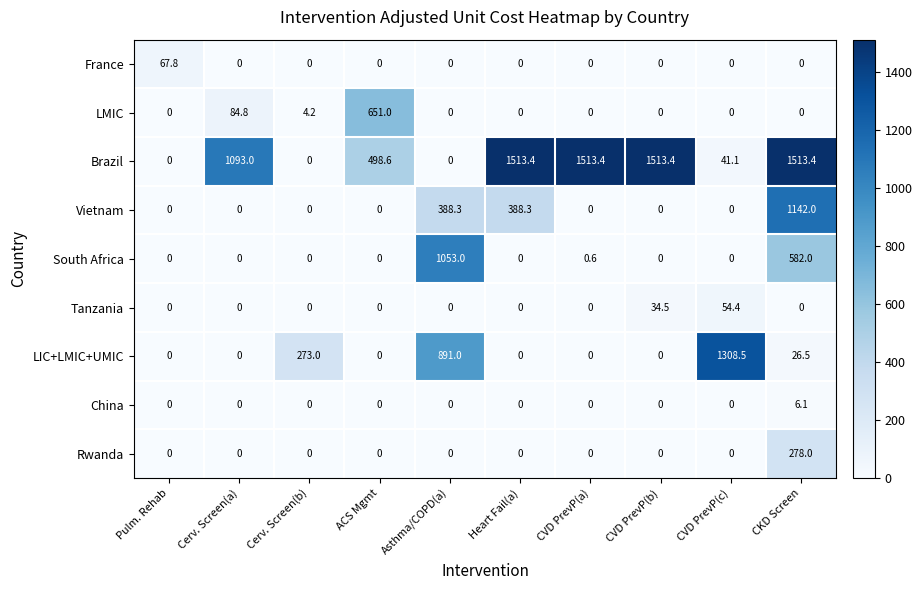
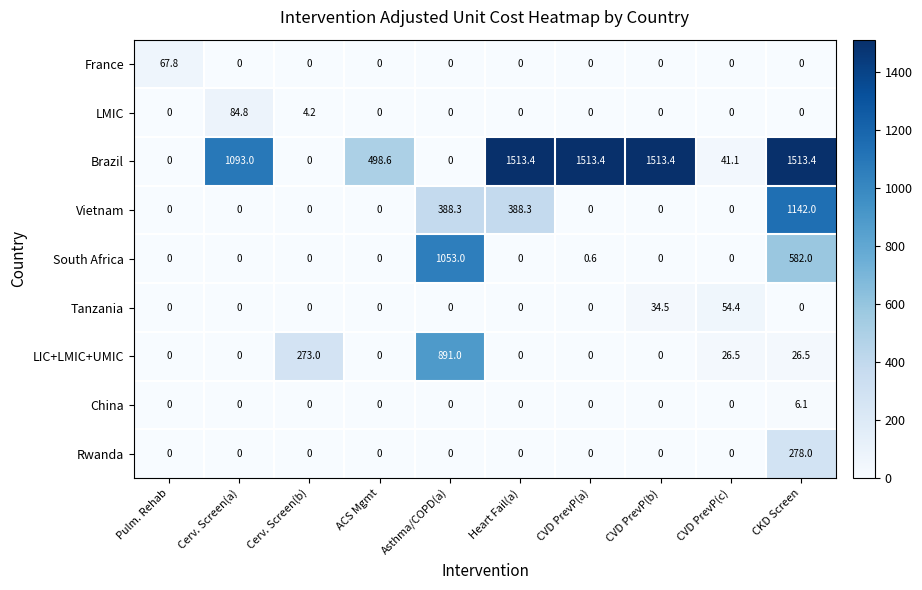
LMIC, ACS Mgmt: 651.0 -> 0
LIC+LMIC+UMIC, CVD PrevP(c): 1308.5 -> 26.5
